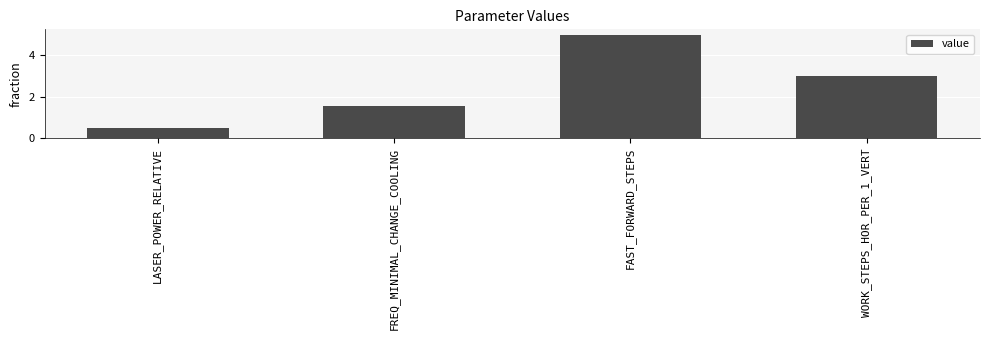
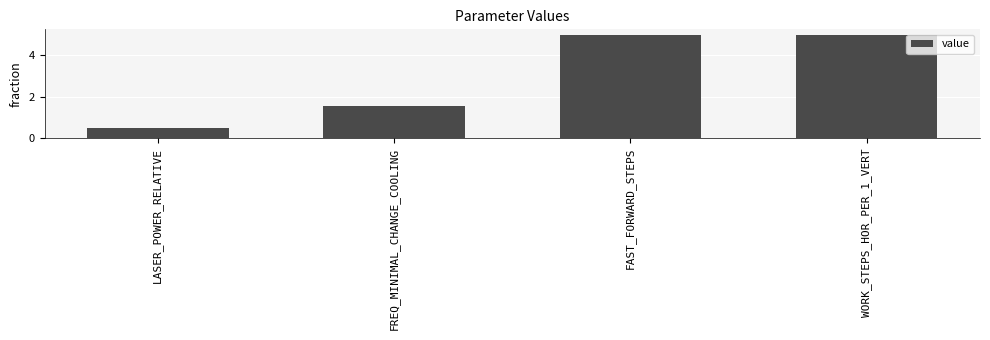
WORK_STEPS_HOR_PER_1_VERT: 3 -> 5
